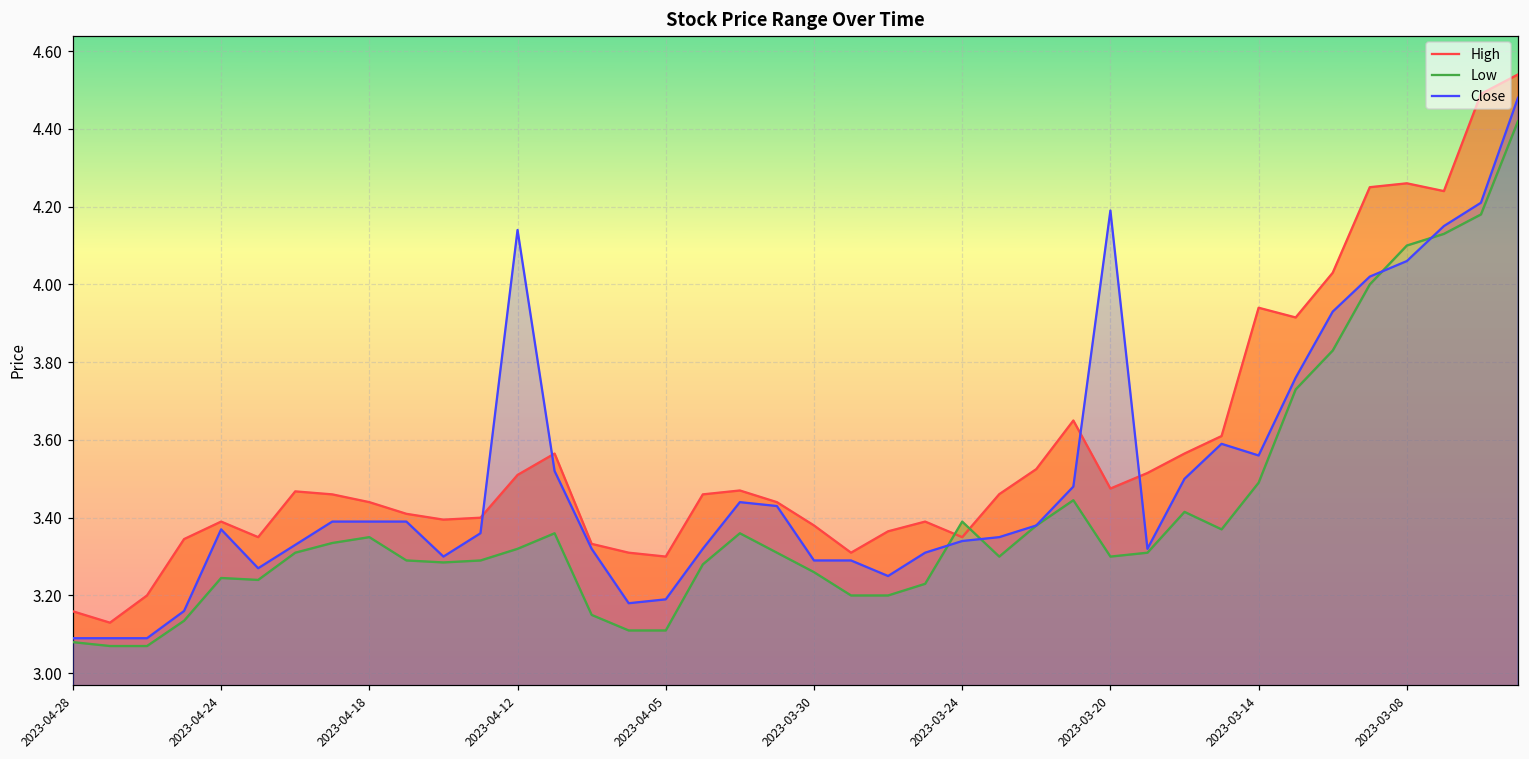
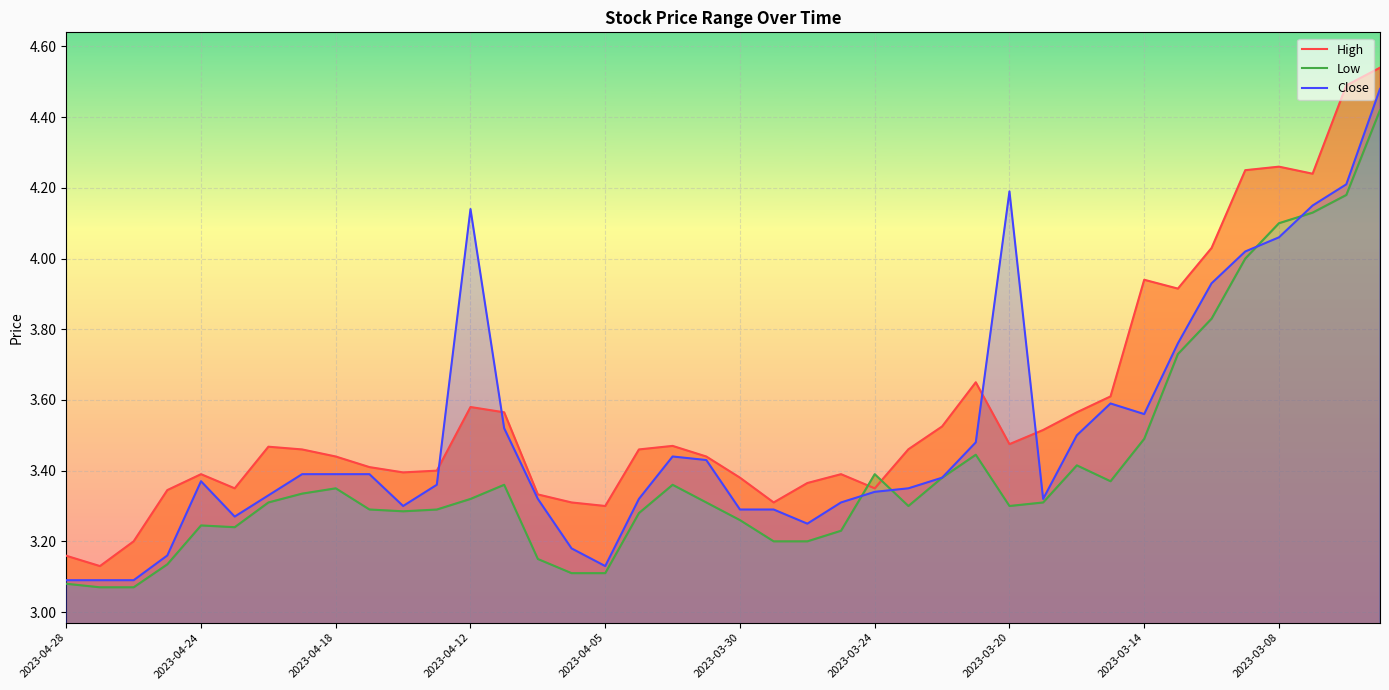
High, 2023-04-12: 3.51 -> 3.58
Close, 2023-04-05: 3.19 -> 3.13
